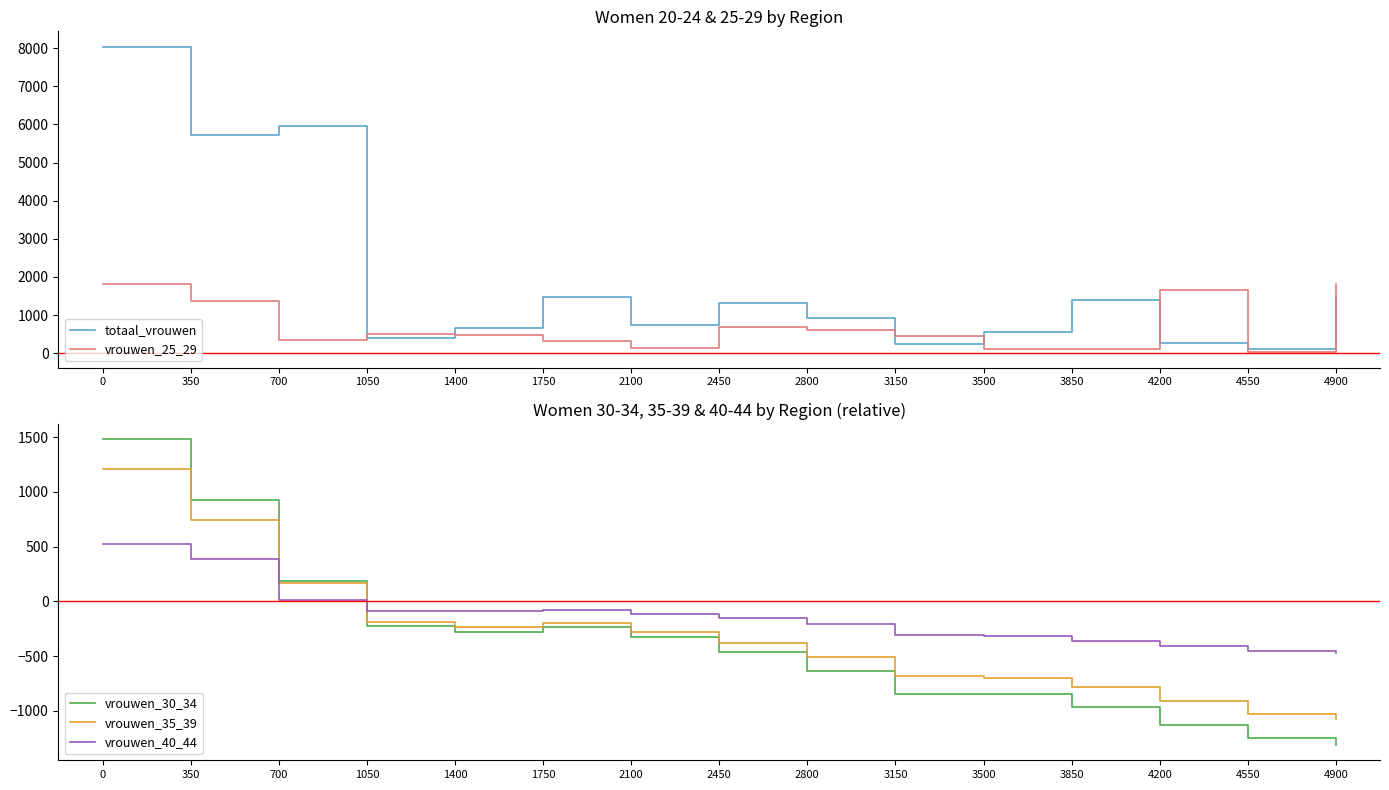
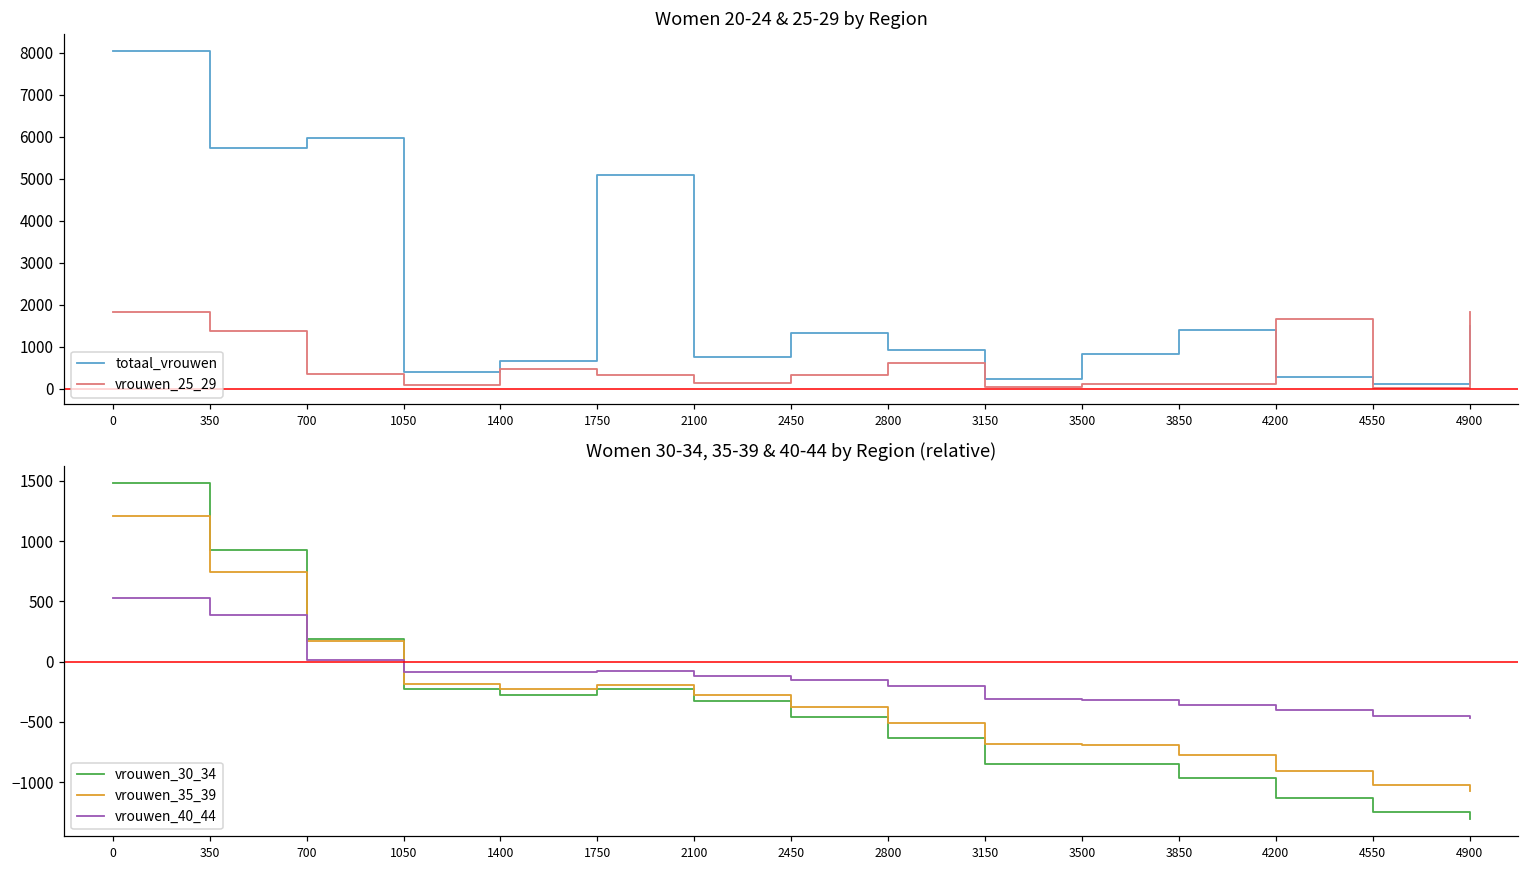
Women 20-24 & 25-29 by Region, vrouwen_25_29, 1050: 500 -> 100
Women 20-24 & 25-29 by Region, totaal_vrouwen, 1750: 1500 -> 5100
Women 20-24 & 25-29 by Region, vrouwen_25_29, 2450: 700 -> 300
Women 20-24 & 25-29 by Region, vrouwen_25_29, 3150: 400 -> 0
Women 20-24 & 25-29 by Region, totaal_vrouwen, 3500: 600 -> 800
